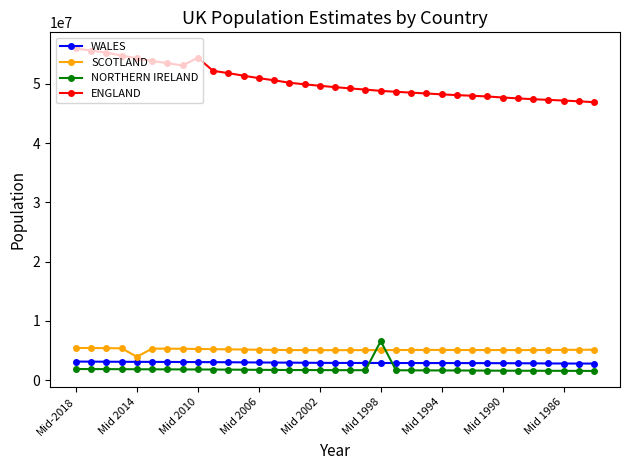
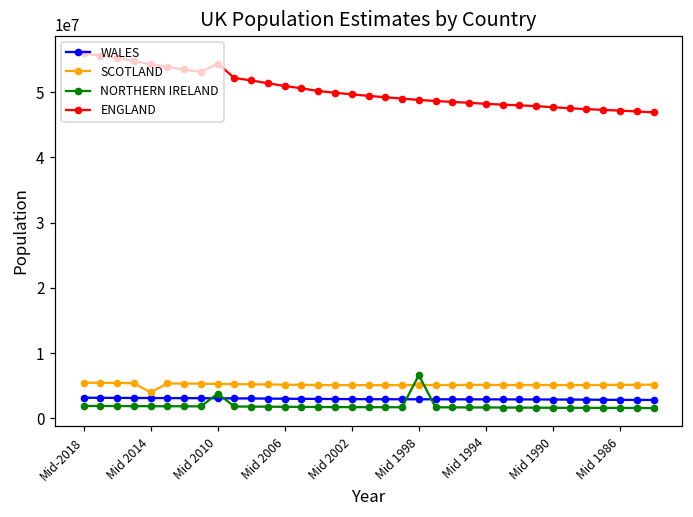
NORTHERN IRELAND, Mid 2010: 2000000 -> 4000000
